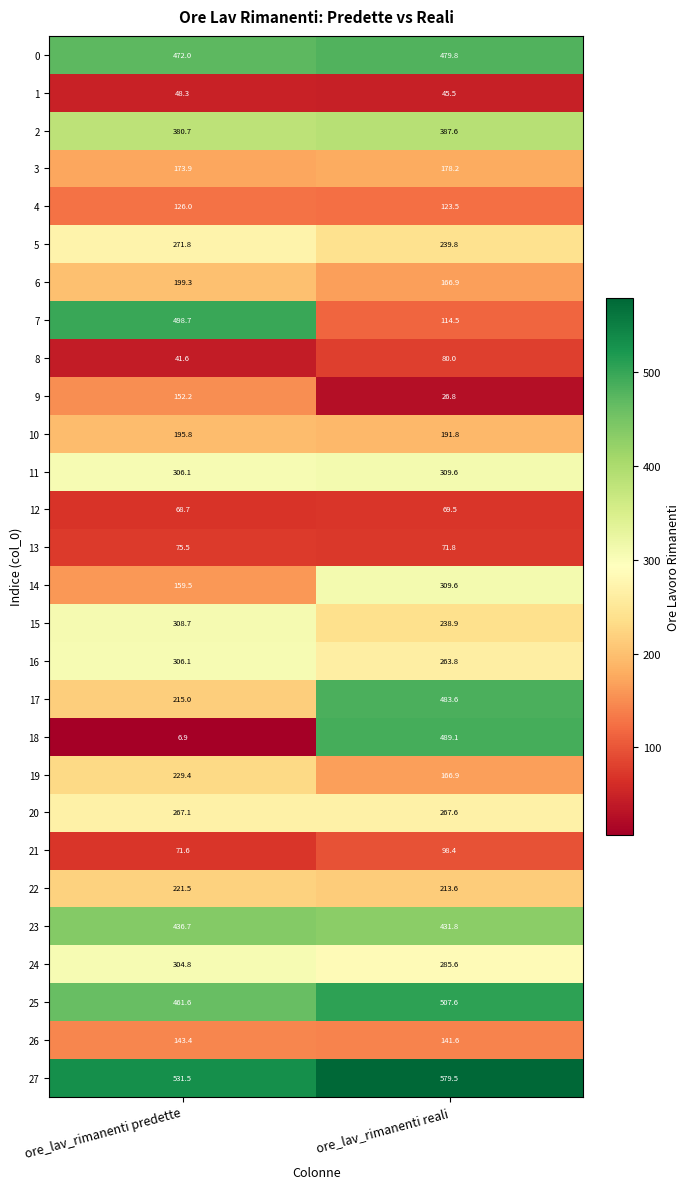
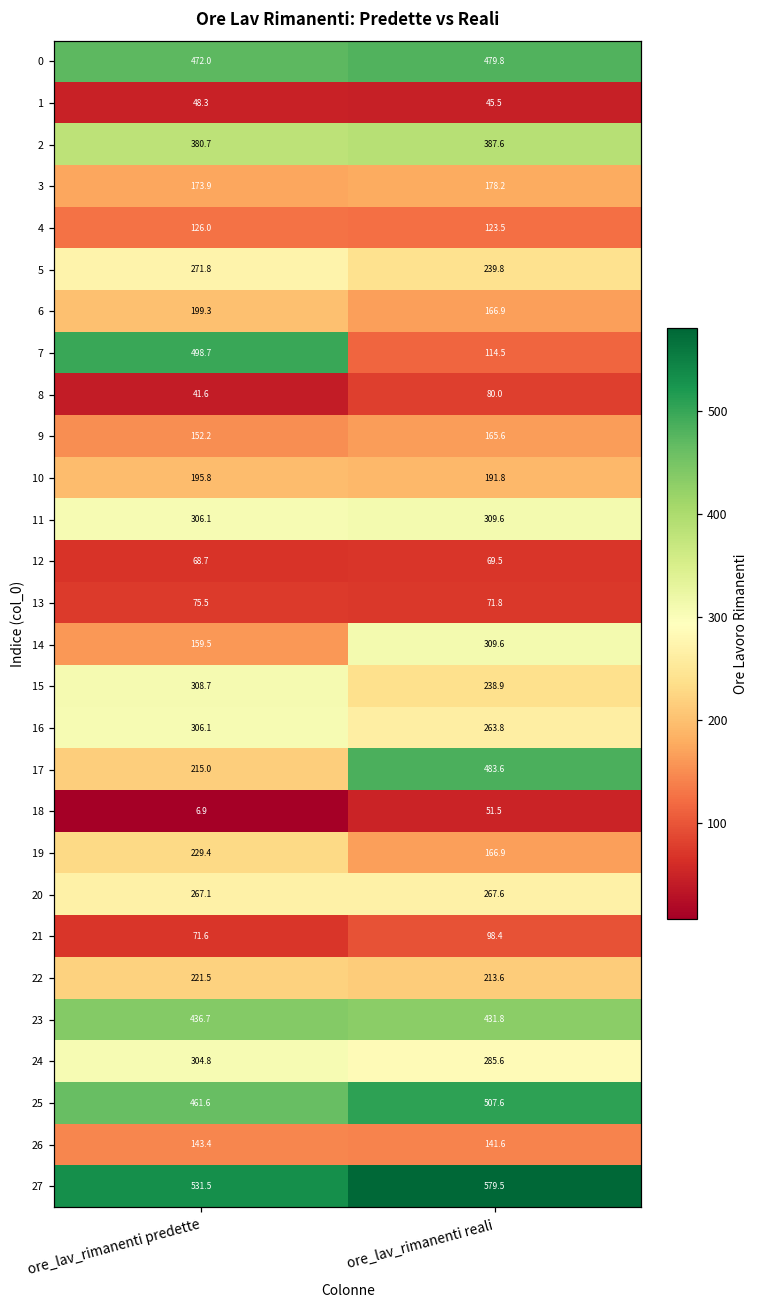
9, ore_lav_rimanenti reali: 26.8 -> 165.6
18, ore_lav_rimanenti reali: 489.1 -> 51.5
